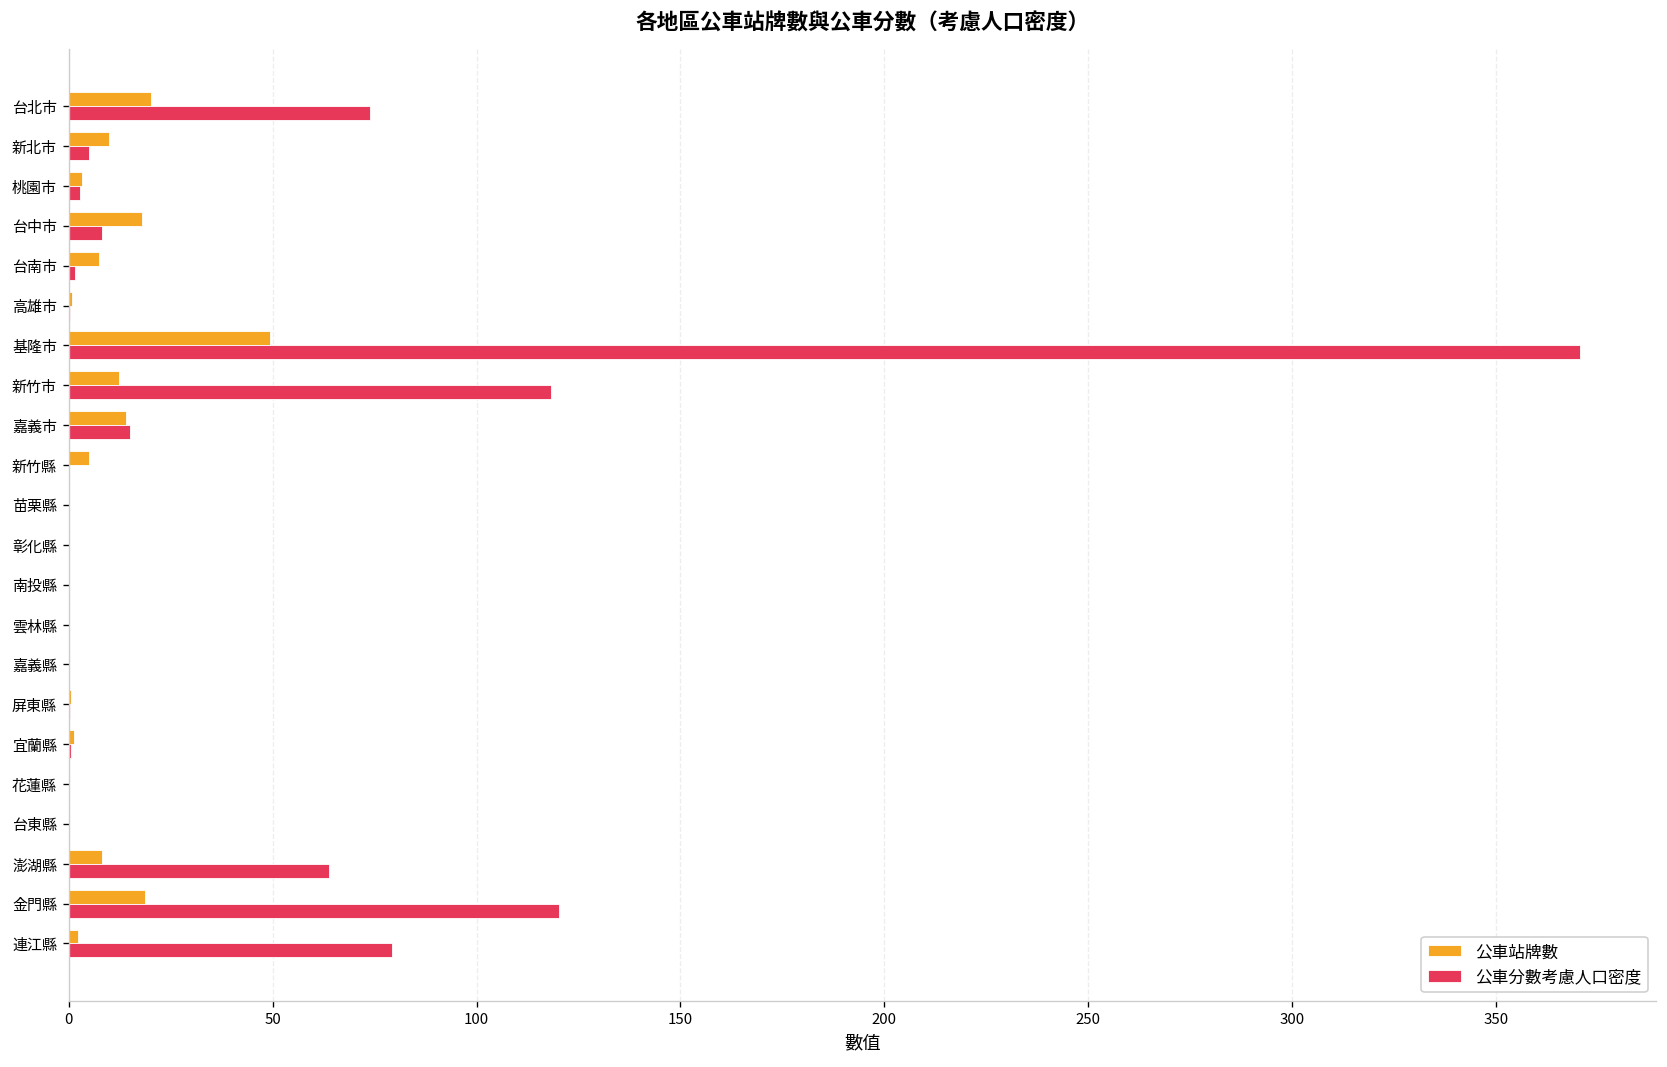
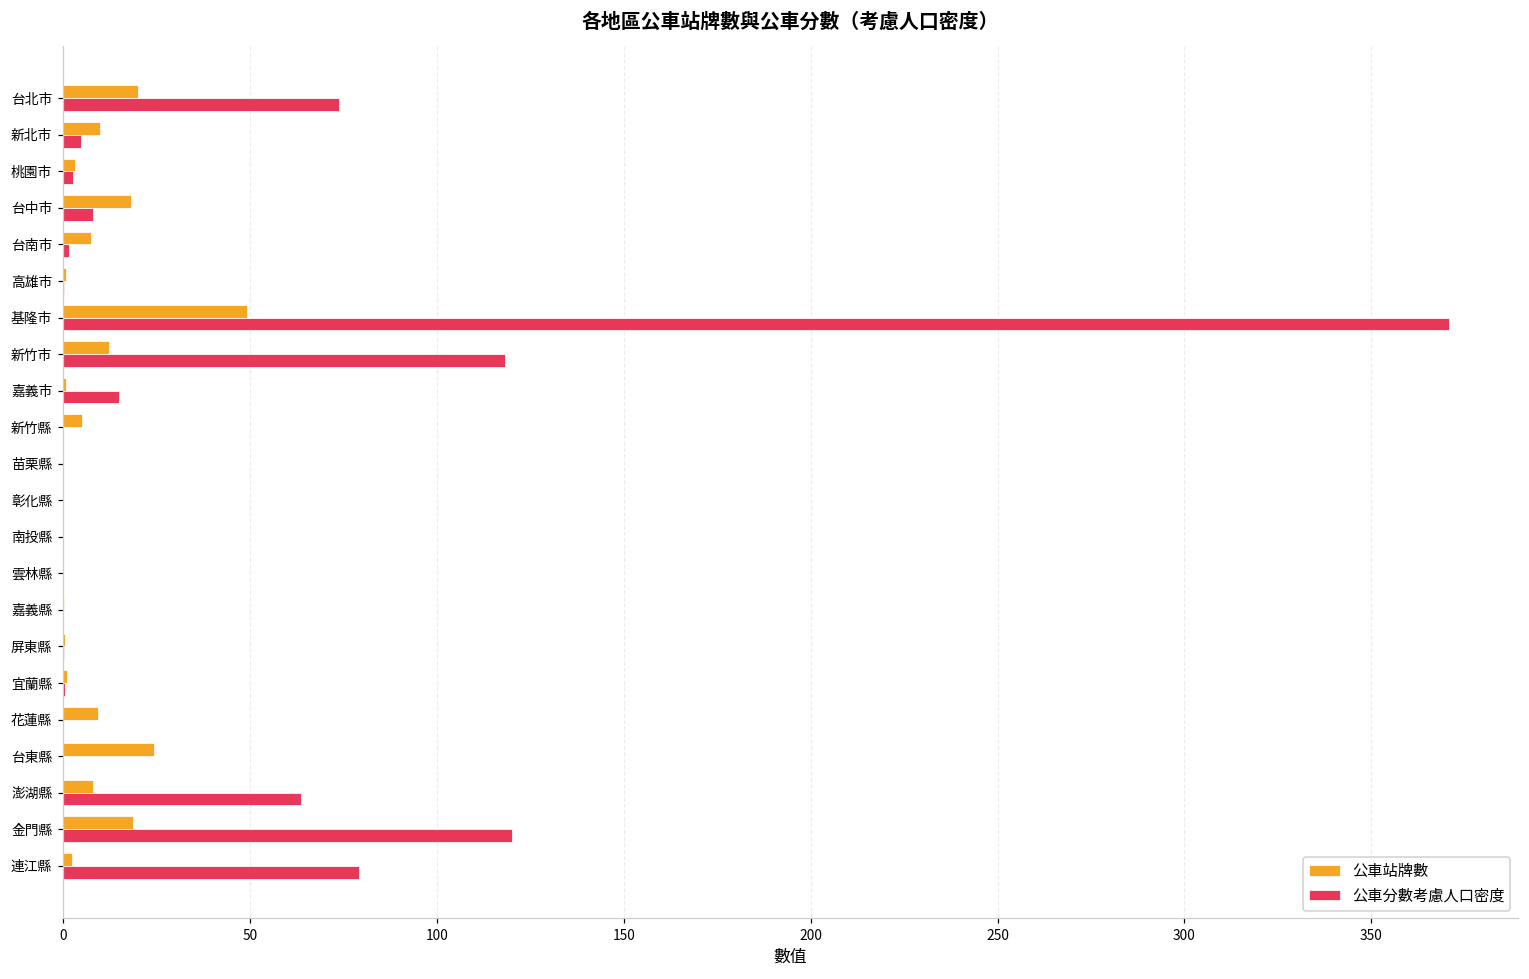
公車站牌數, 嘉義市: 14 -> 1
公車站牌數, 花蓮縣: 0 -> 10
公車站牌數, 台東縣: 0 -> 24
